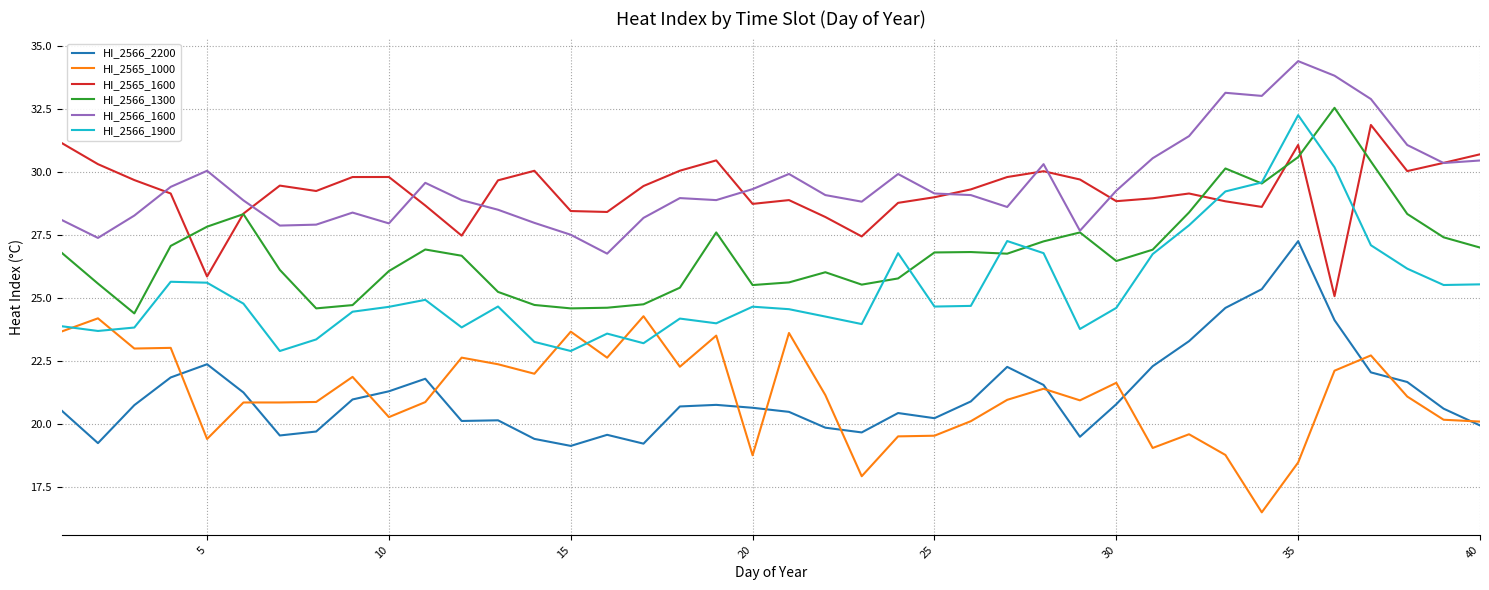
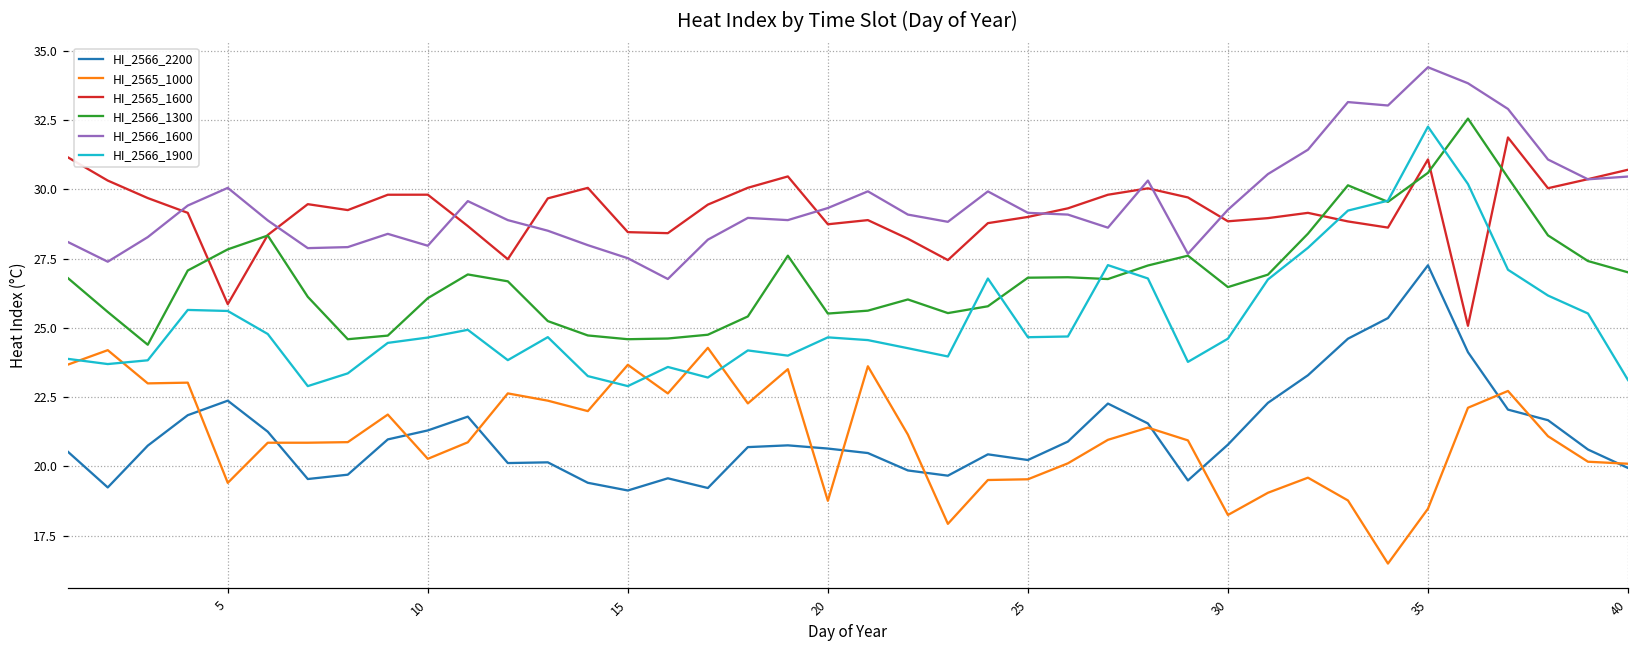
HI_2565_1000, 30: 21.6 -> 18.2
HI_2566_1900, 40: 25.5 -> 23.1
